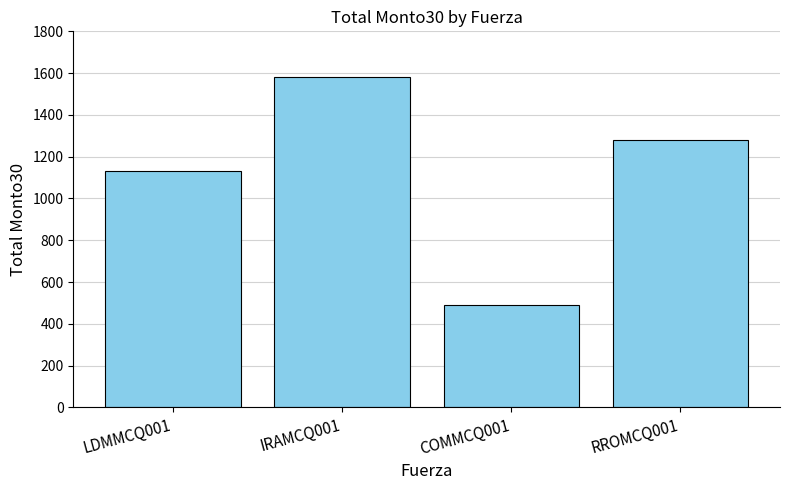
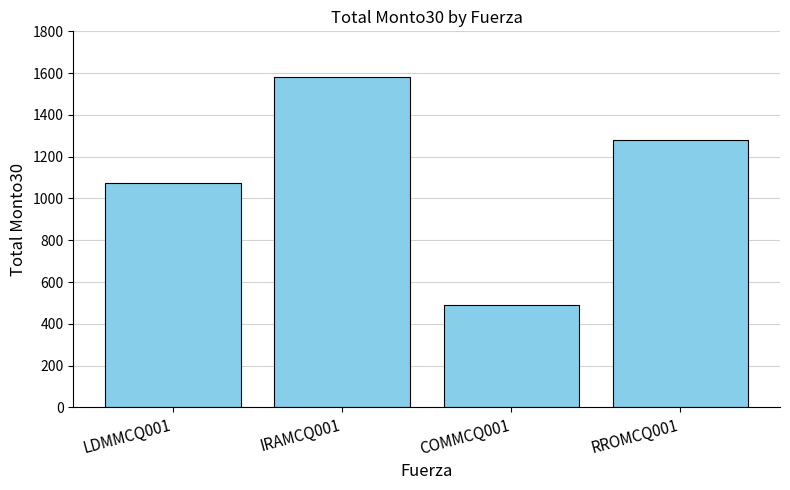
LDMMCQ001: 1130 -> 1080
